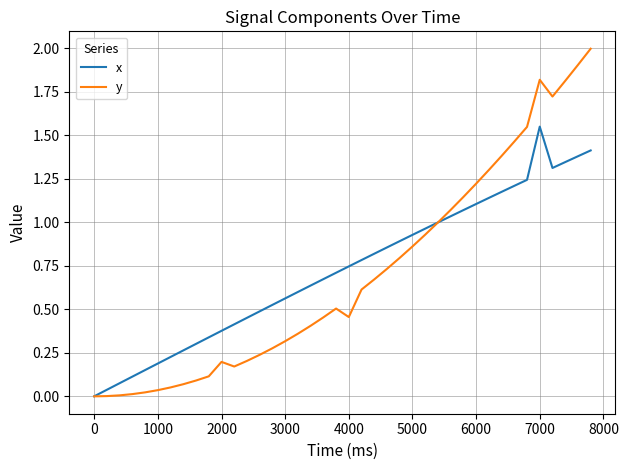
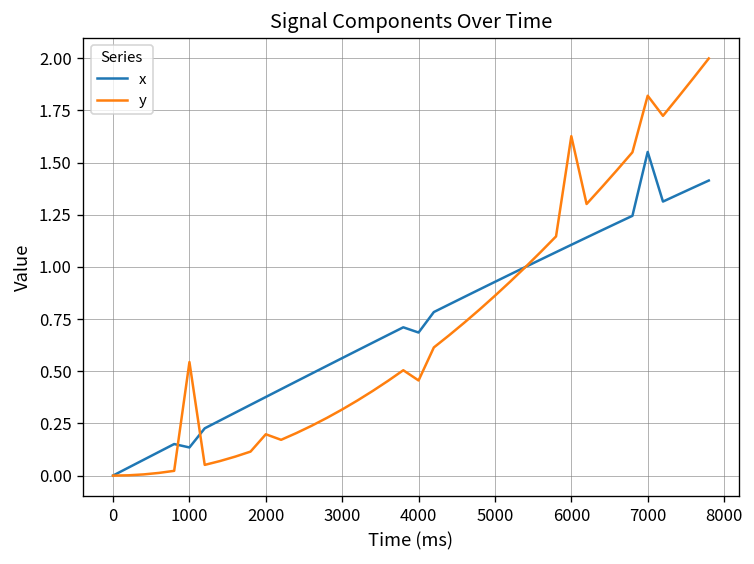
x, 1000: 0.19 -> 0.13
y, 1000: 0.04 -> 0.54
x, 4000: 0.75 -> 0.69
y, 6000: 1.22 -> 1.63
